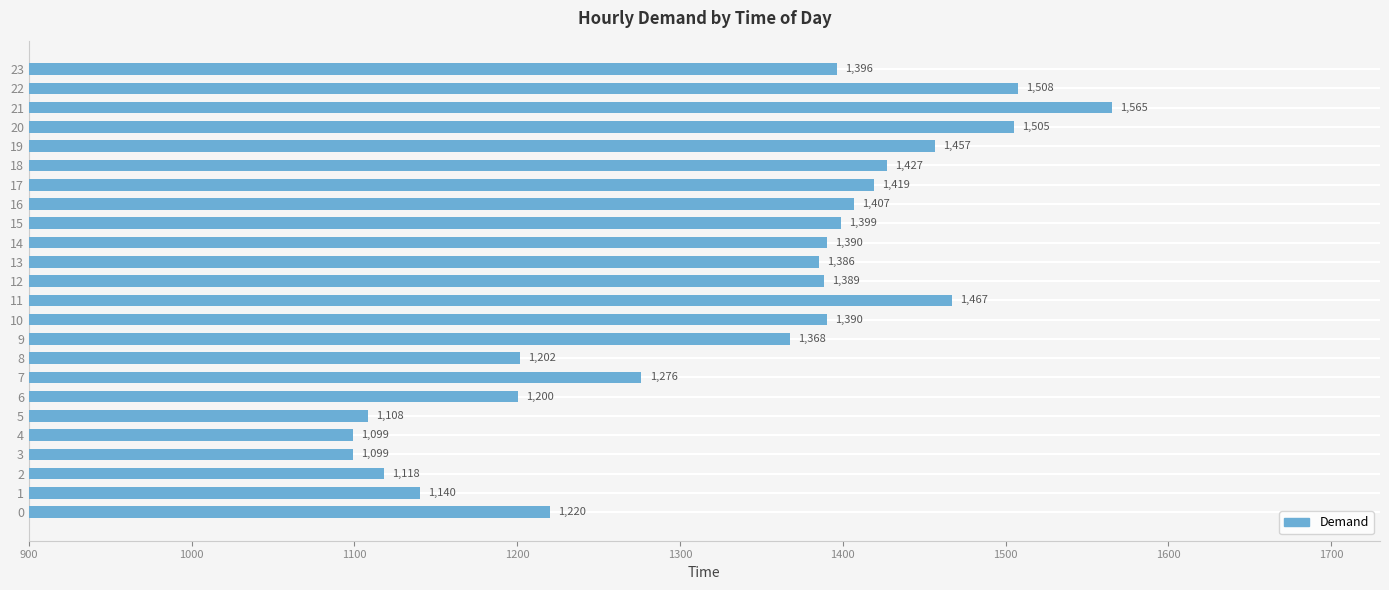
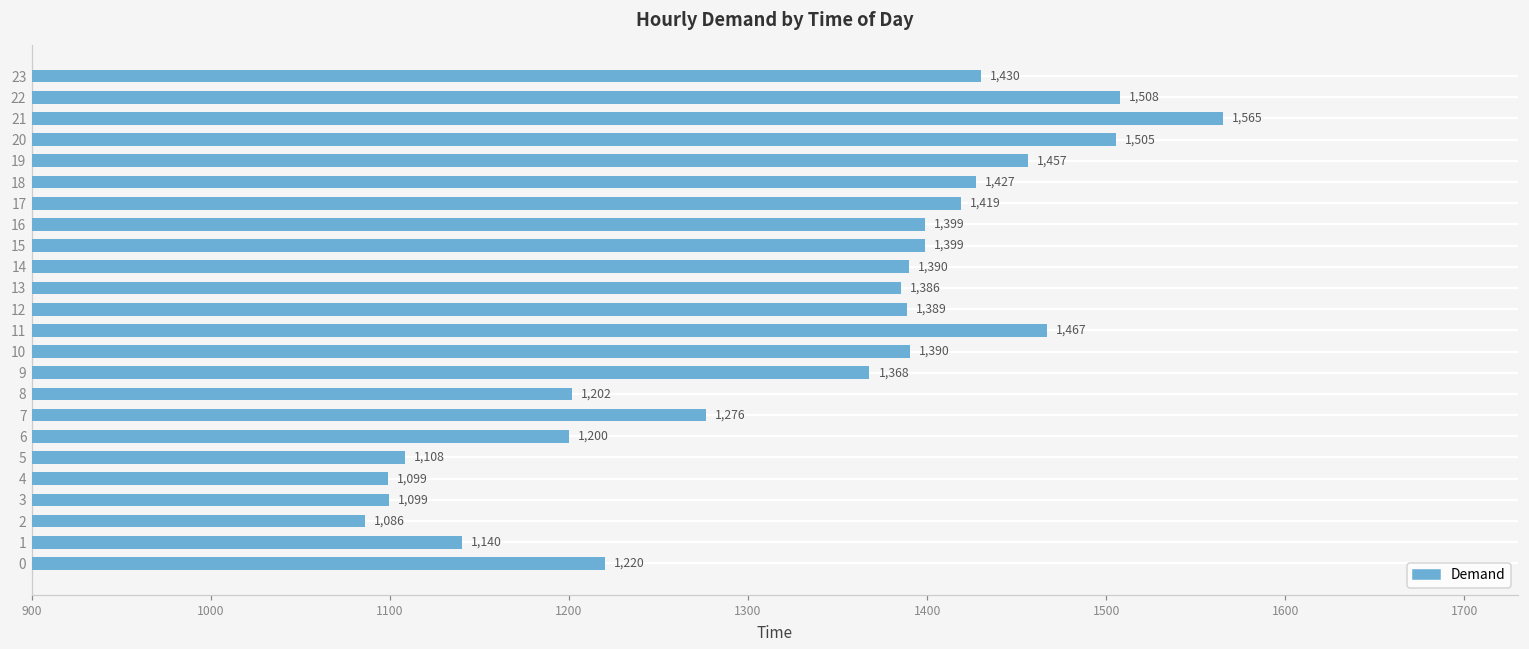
23: 1,396 -> 1,430
16: 1,407 -> 1,399
2: 1,118 -> 1,086
